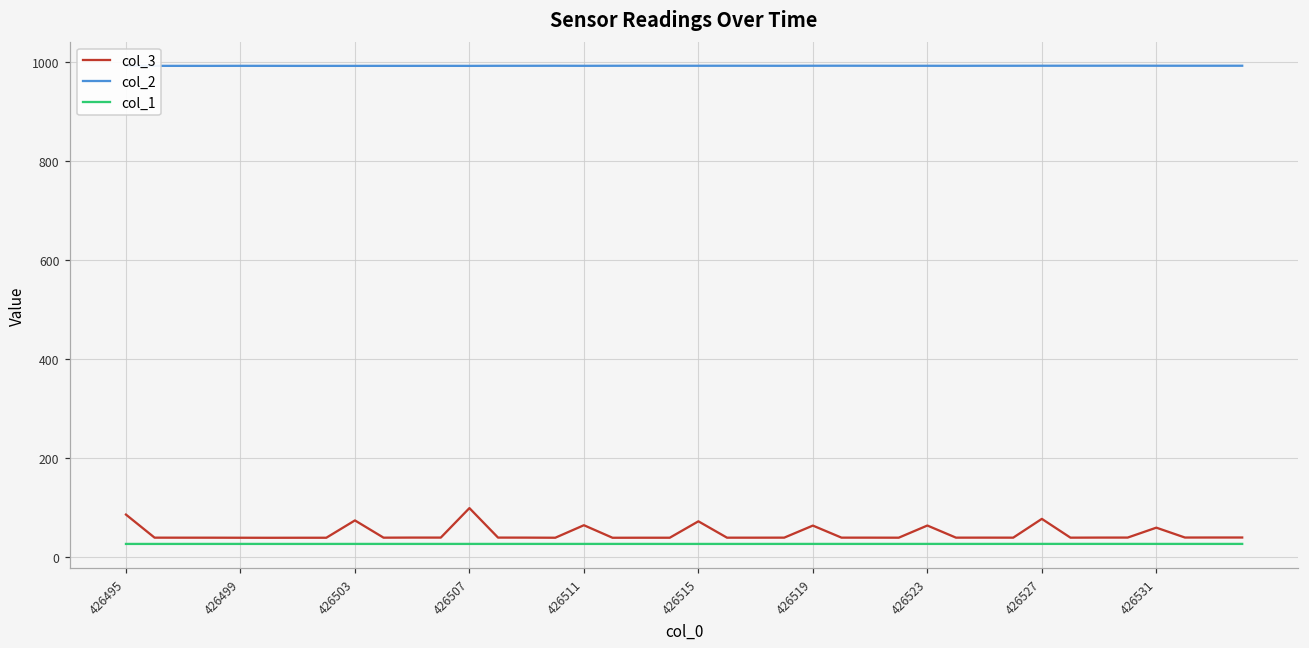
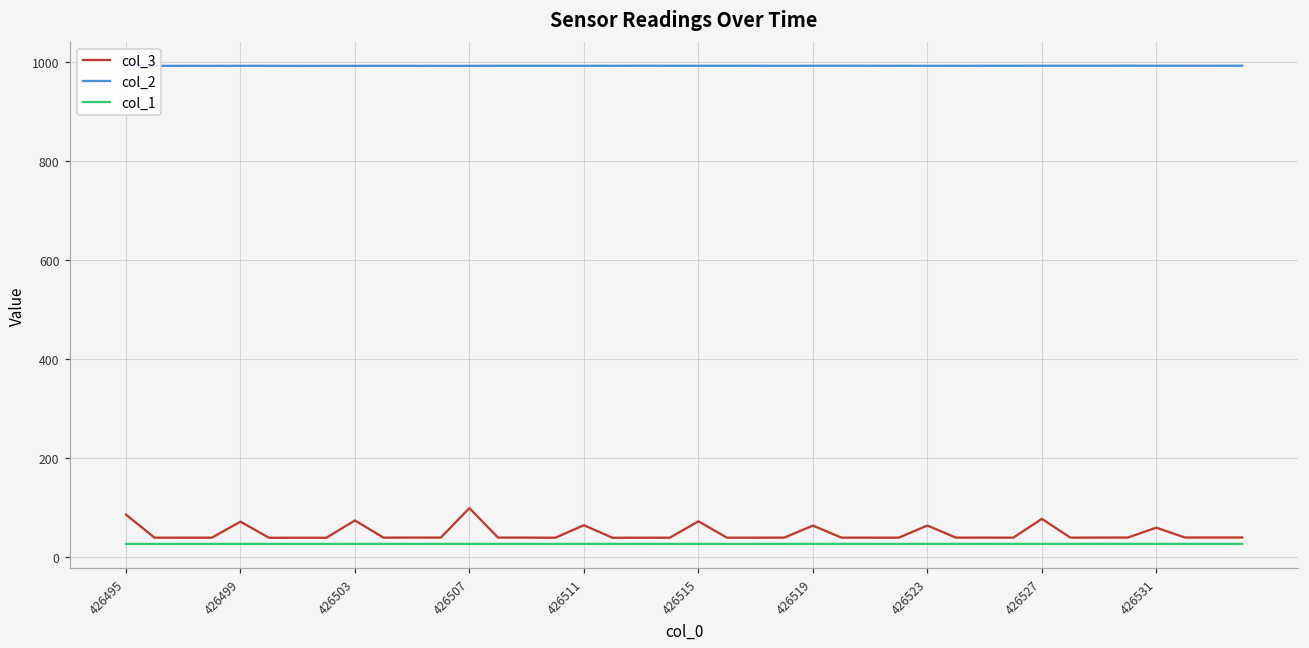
col_3, 426499: 40 -> 70
